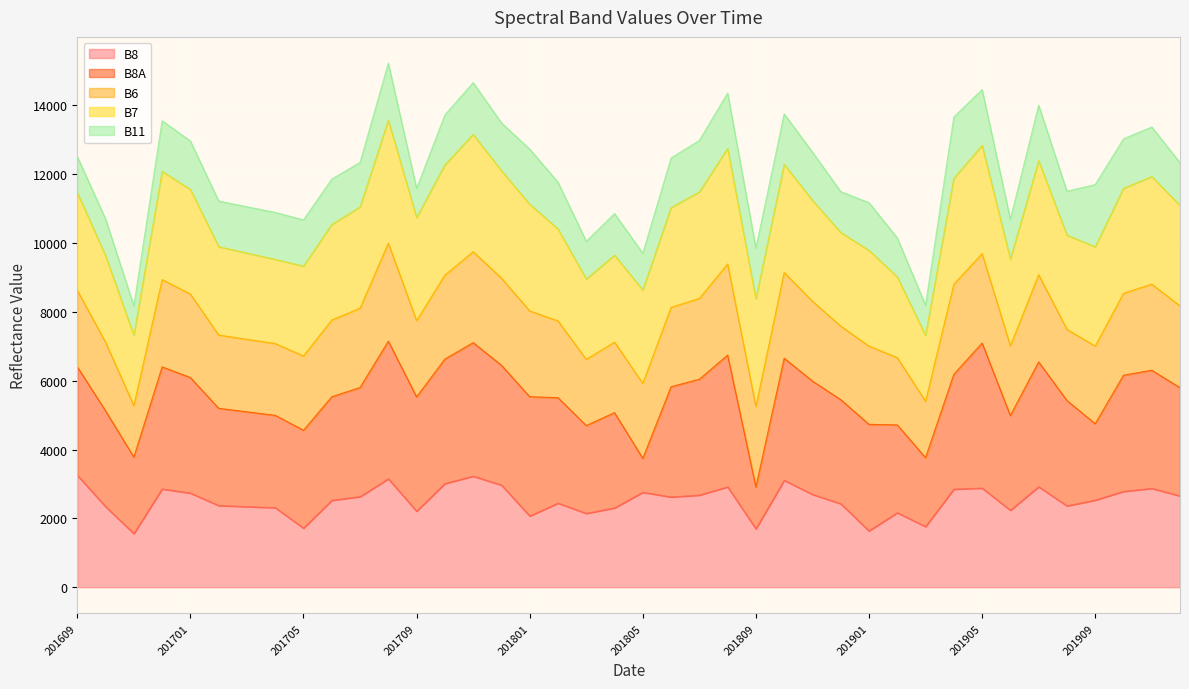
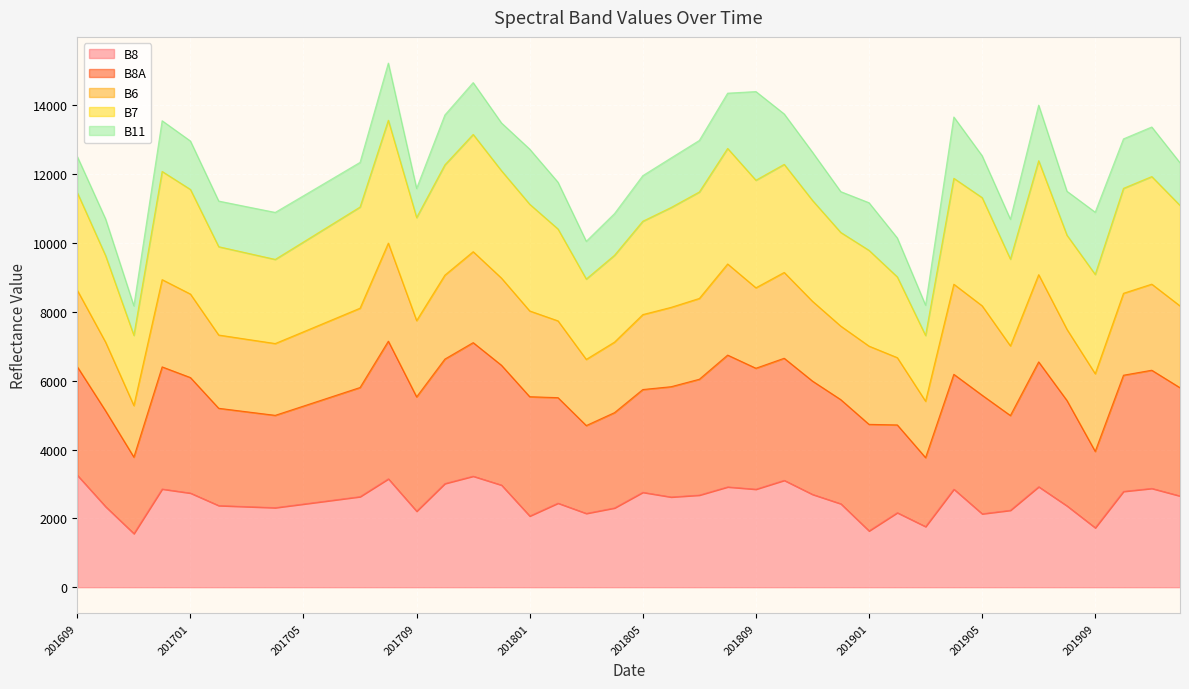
B8, 201705: 1700 -> 2400
B8A, 201805: 1000 -> 3000
B11, 201805: 1100 -> 1300
B8, 201809: 1700 -> 2800
B8A, 201809: 1200 -> 3500
B11, 201809: 1500 -> 2600
B8, 201905: 2900 -> 2100
B8A, 201905: 4200 -> 3400
B11, 201905: 1600 -> 1200
B8, 201909: 2500 -> 1700
